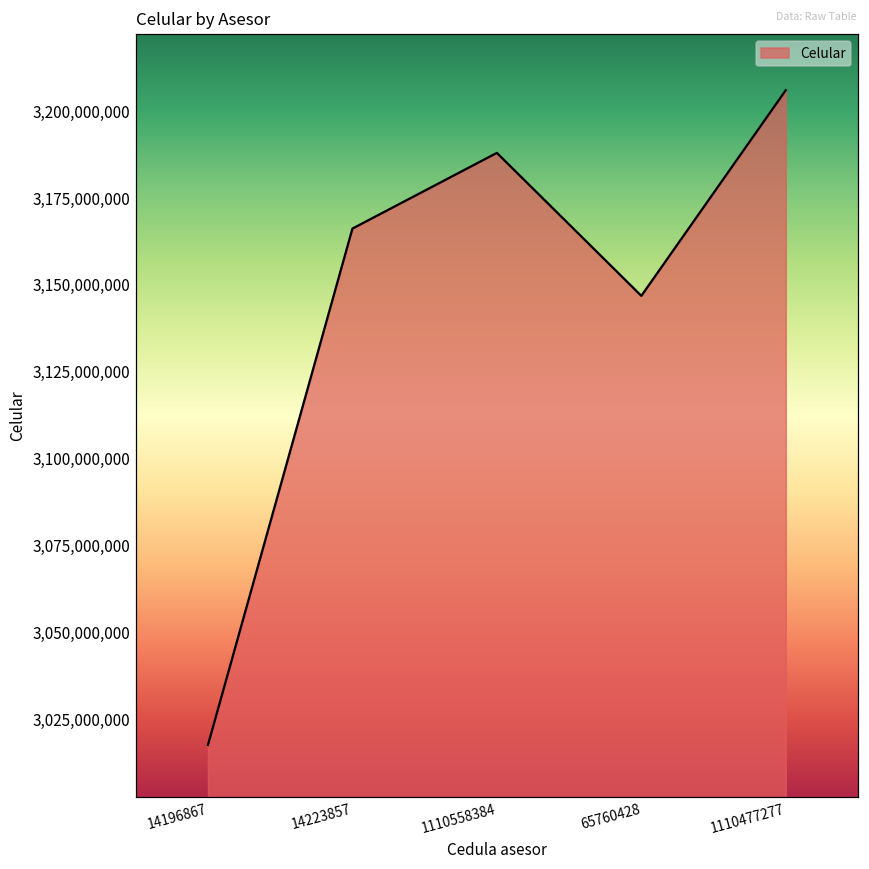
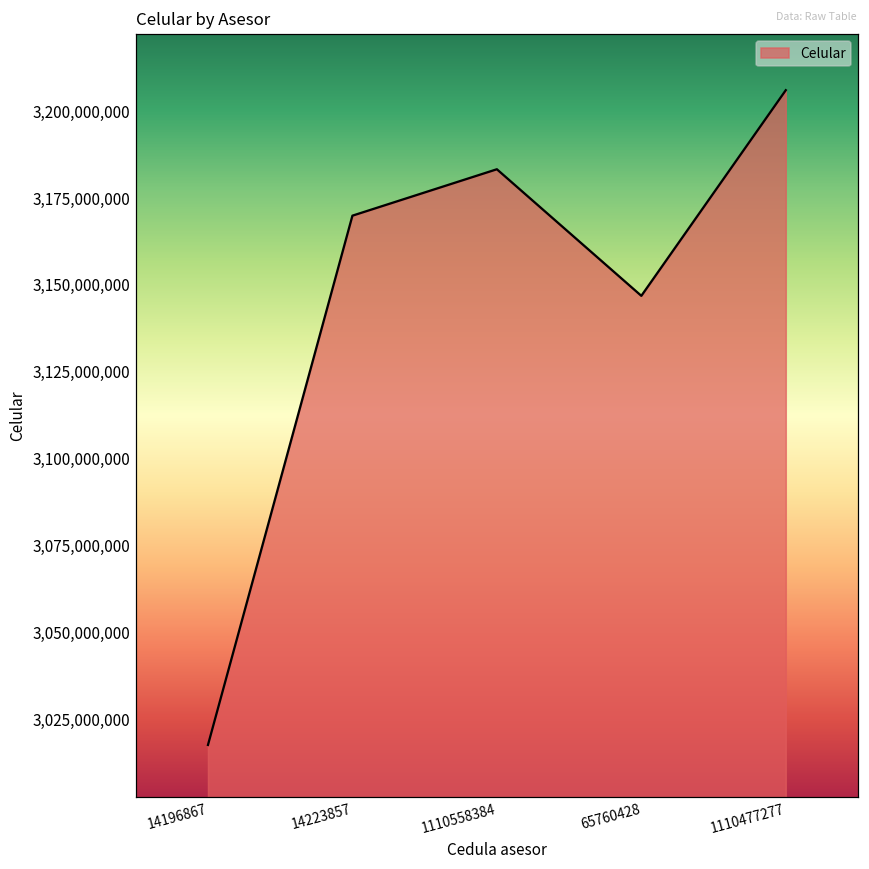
14223857: 3,166,000,000 -> 3,170,000,000
1110558384: 3,188,000,000 -> 3,183,000,000
